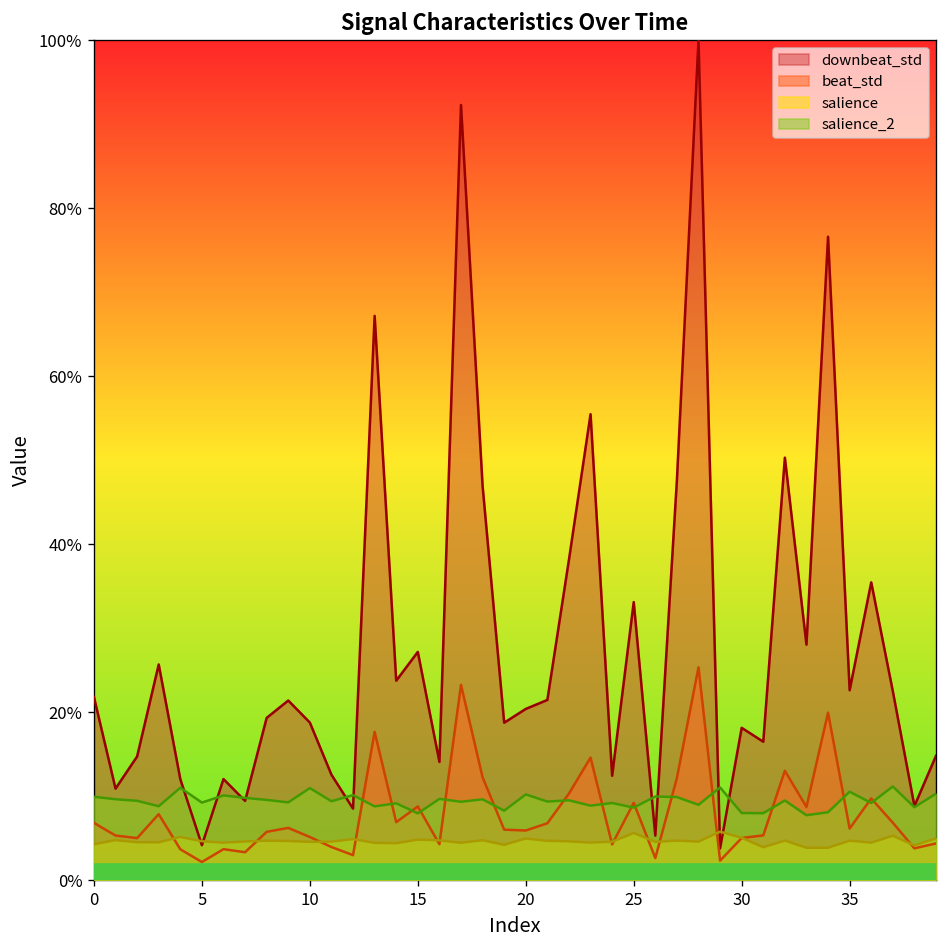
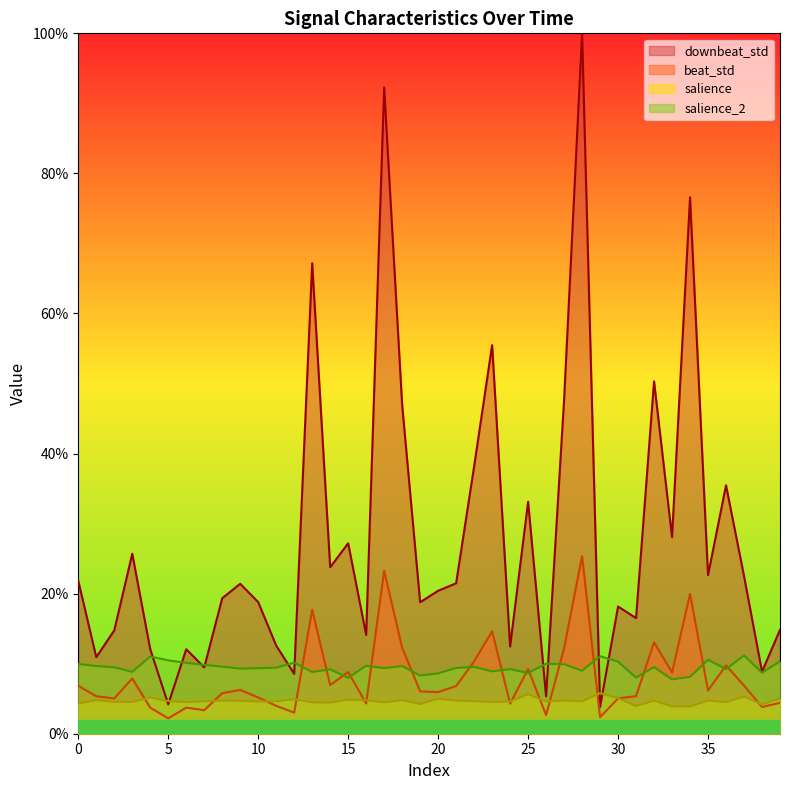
salience_2, 5: 9% -> 10%
salience_2, 10: 11% -> 9%
salience_2, 20: 10% -> 9%
salience_2, 30: 8% -> 10%
